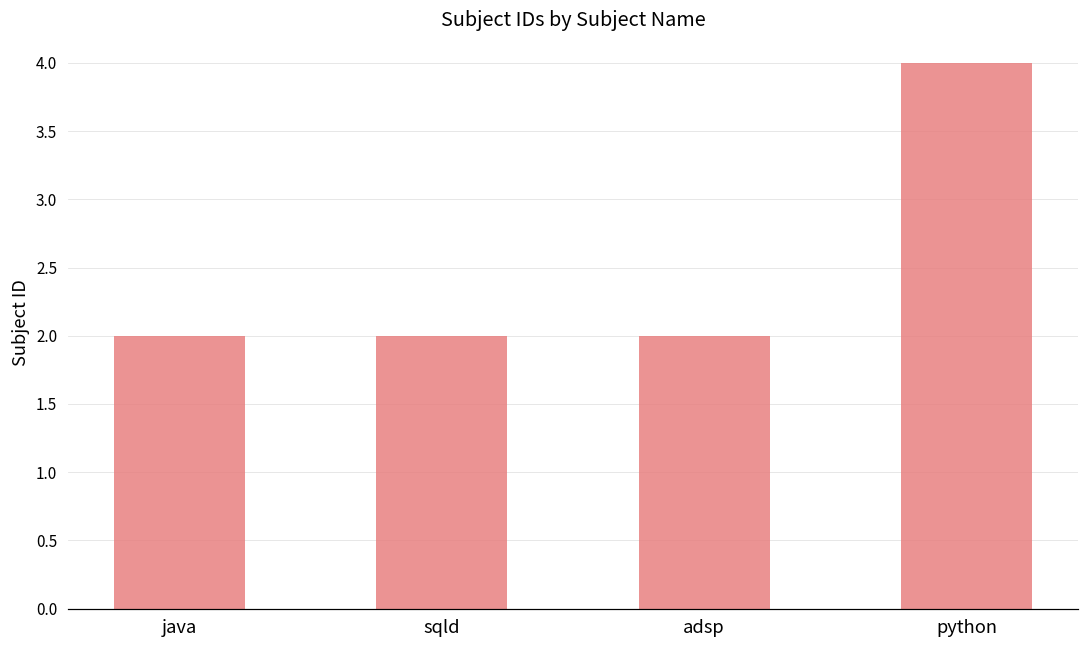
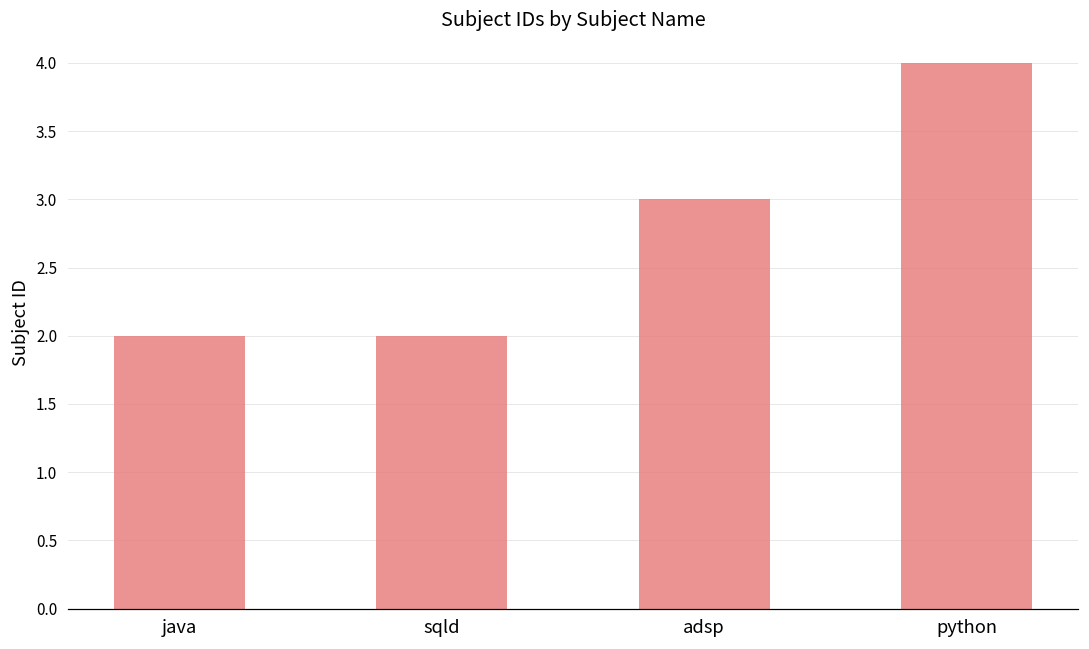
adsp: 2 -> 3
